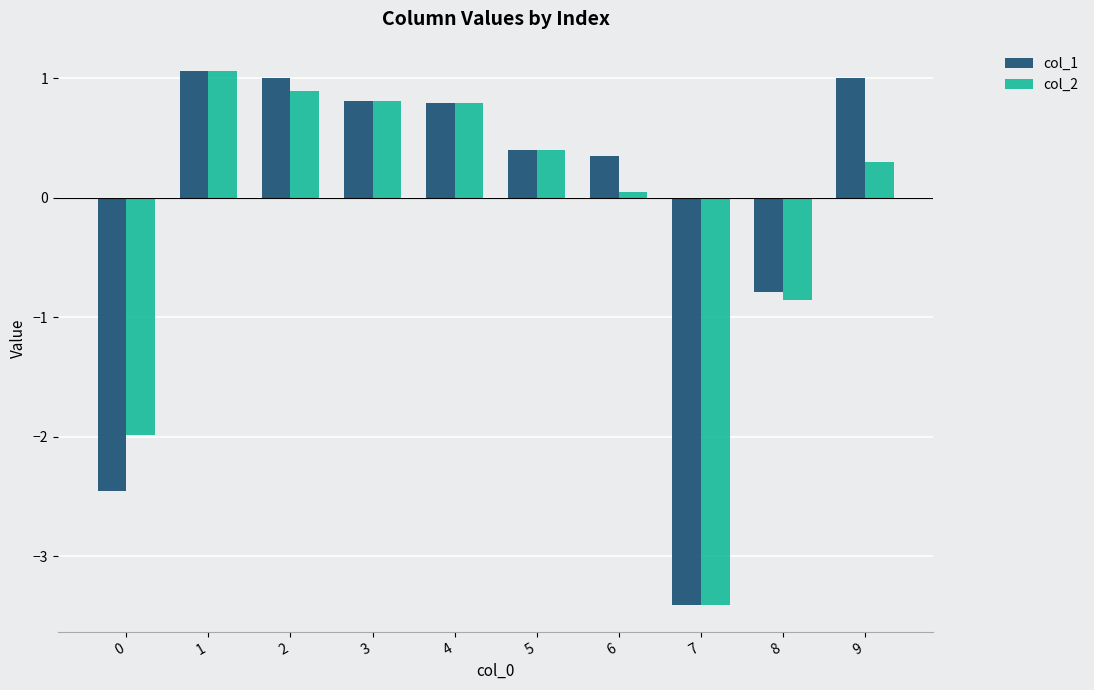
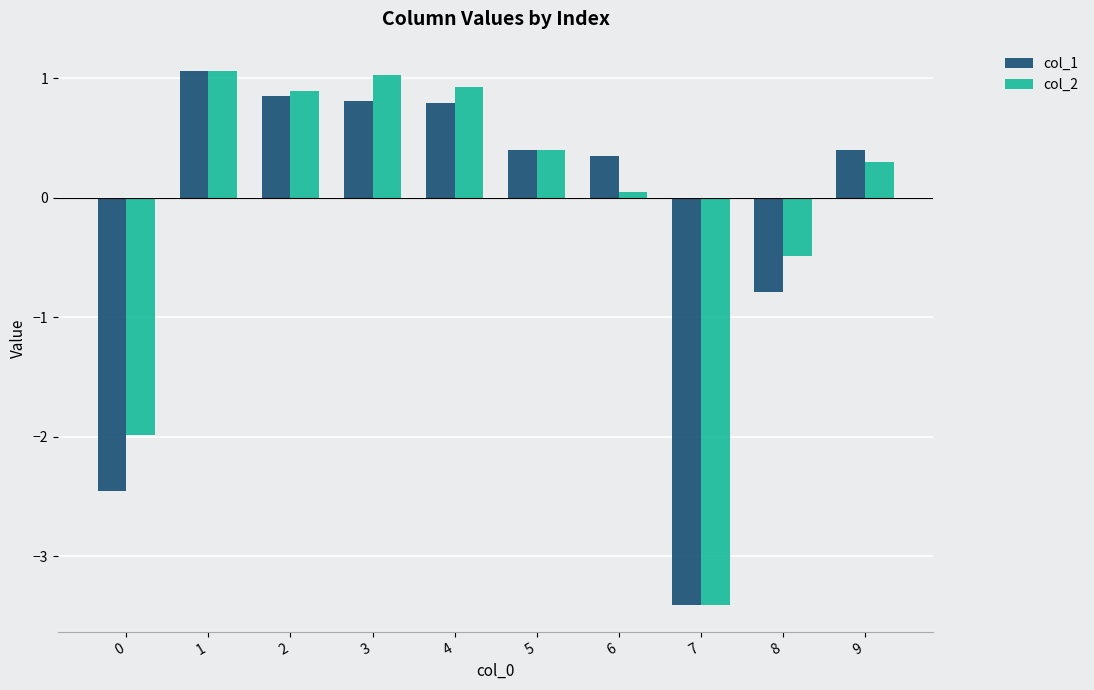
col_1, 2: 1.01 -> 0.85
col_2, 3: 0.81 -> 1.03
col_2, 4: 0.80 -> 0.93
col_2, 8: -0.86 -> -0.49
col_1, 9: 1.0 -> 0.4
